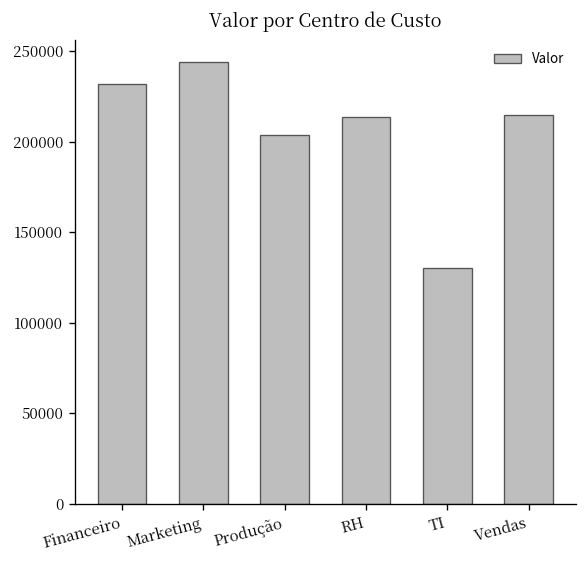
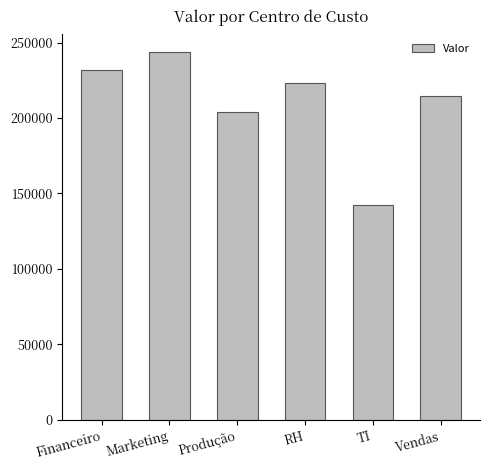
RH: 213000 -> 223000
TI: 130000 -> 142000
